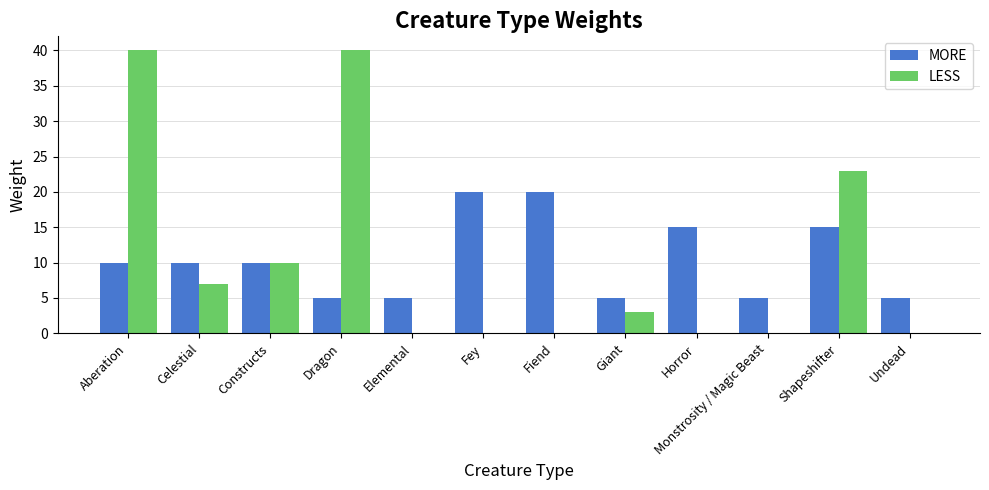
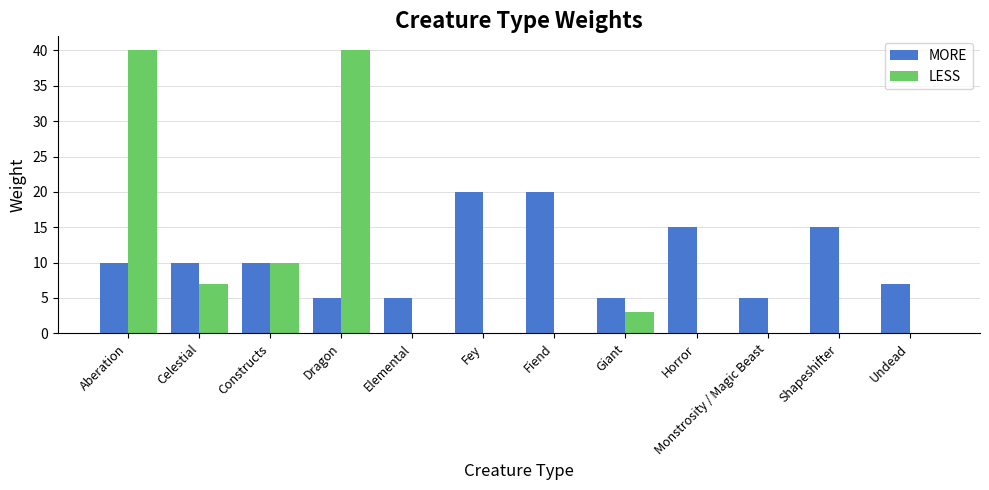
LESS, Shapeshifter: 23 -> 0
MORE, Undead: 5 -> 7
